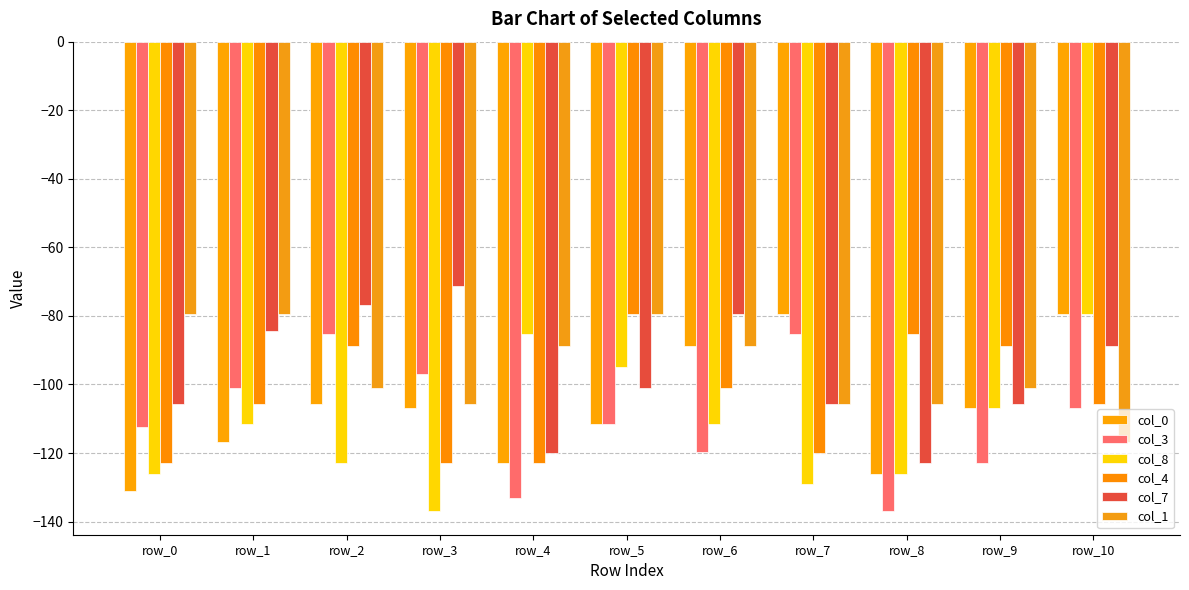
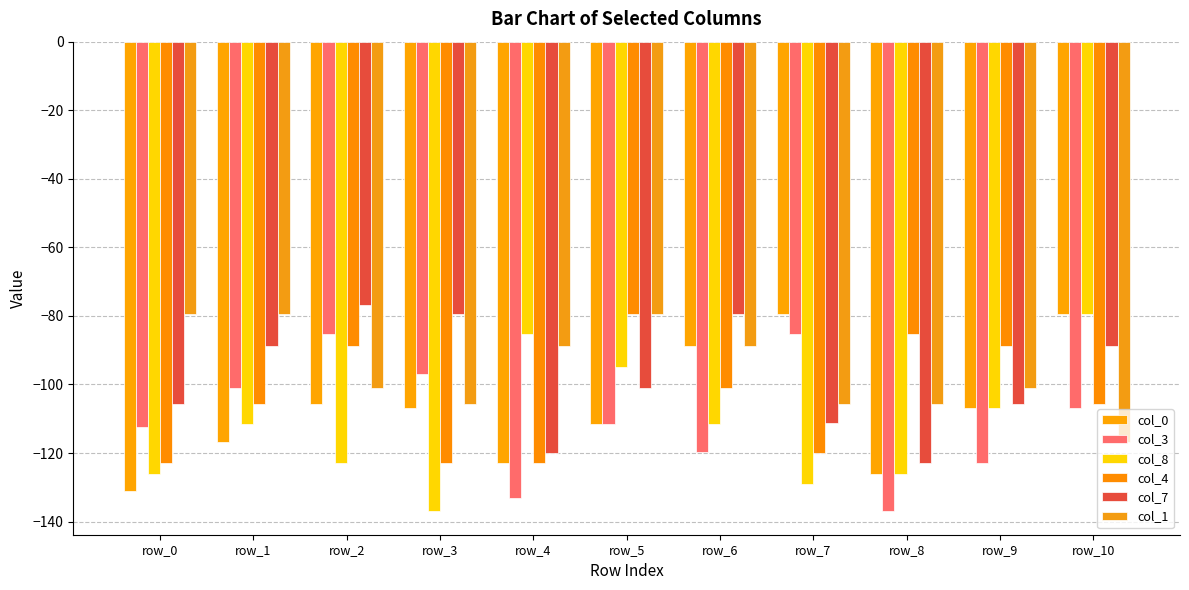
col_7, row_1: -84 -> -89
col_7, row_3: -71 -> -79
col_7, row_7: -106 -> -111
